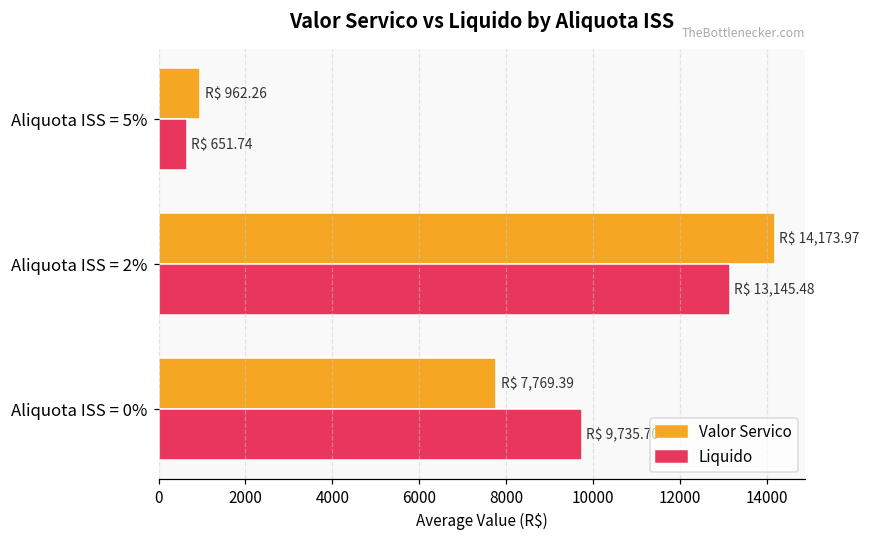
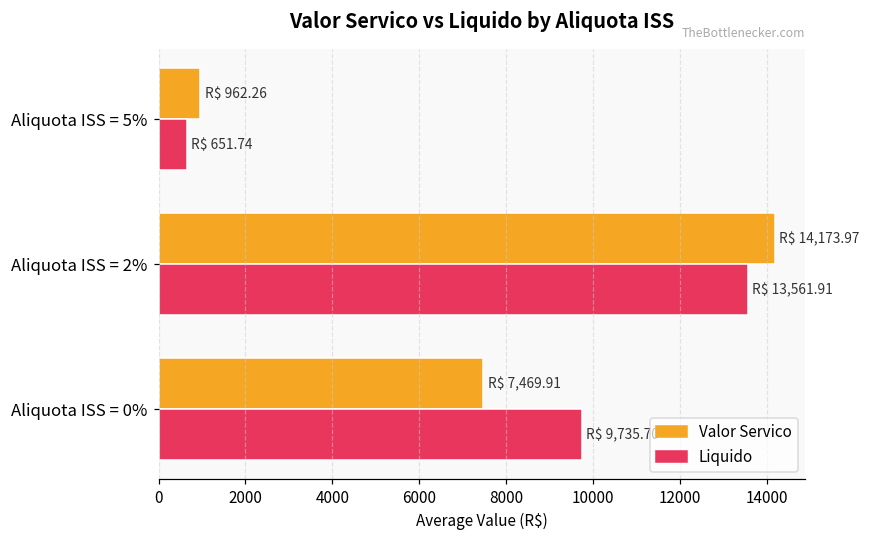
Liquido, Aliquota ISS = 2%: 13,145.48 -> 13,561.91
Valor Servico, Aliquota ISS = 0%: 7,769.39 -> 7,469.91
